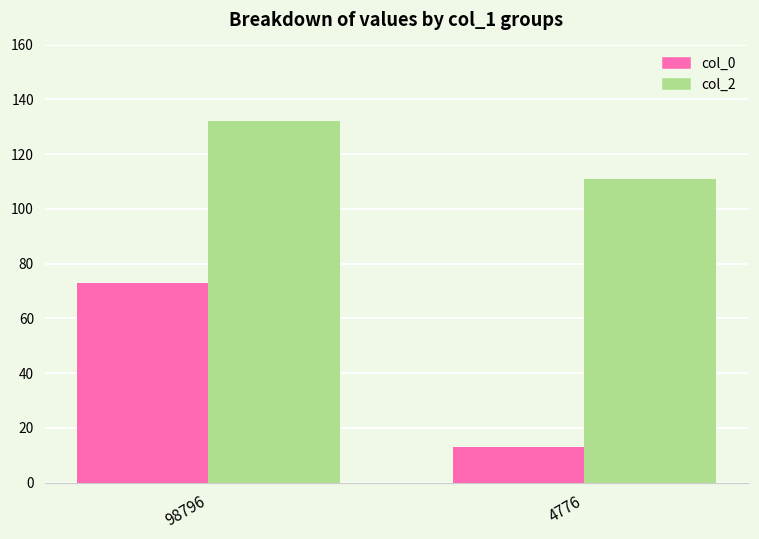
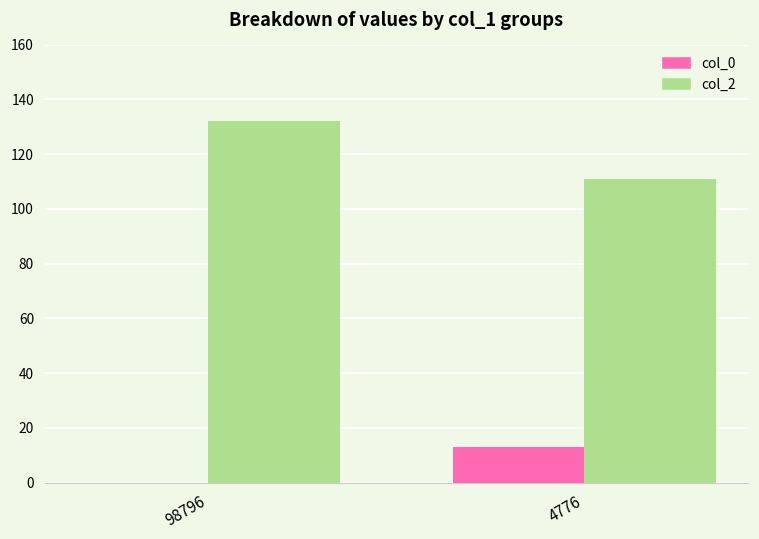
col_0, 98796: 73 -> 0
